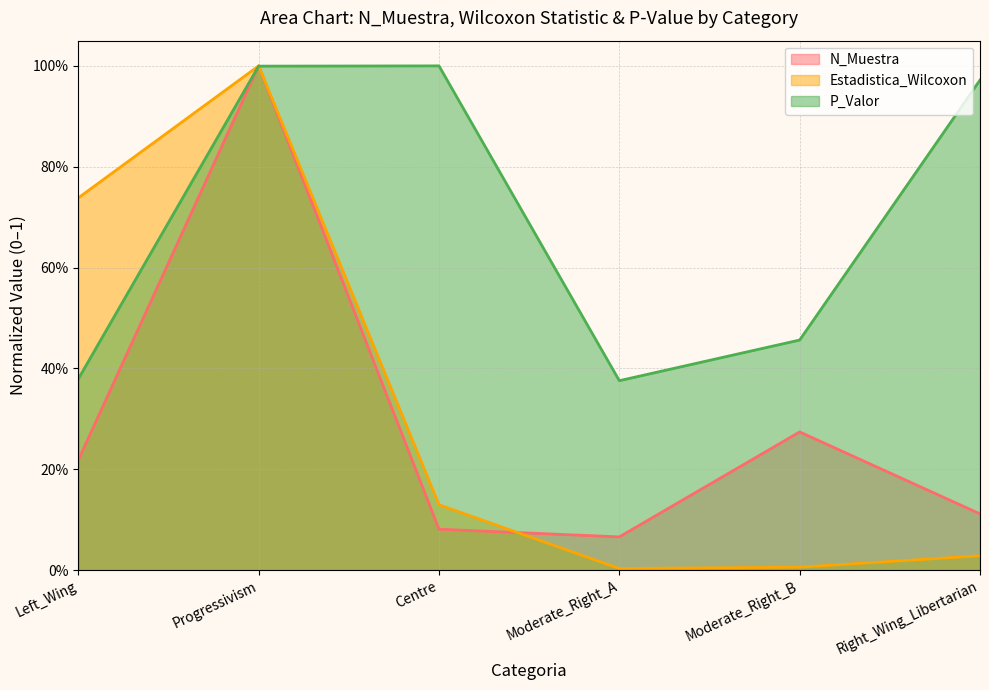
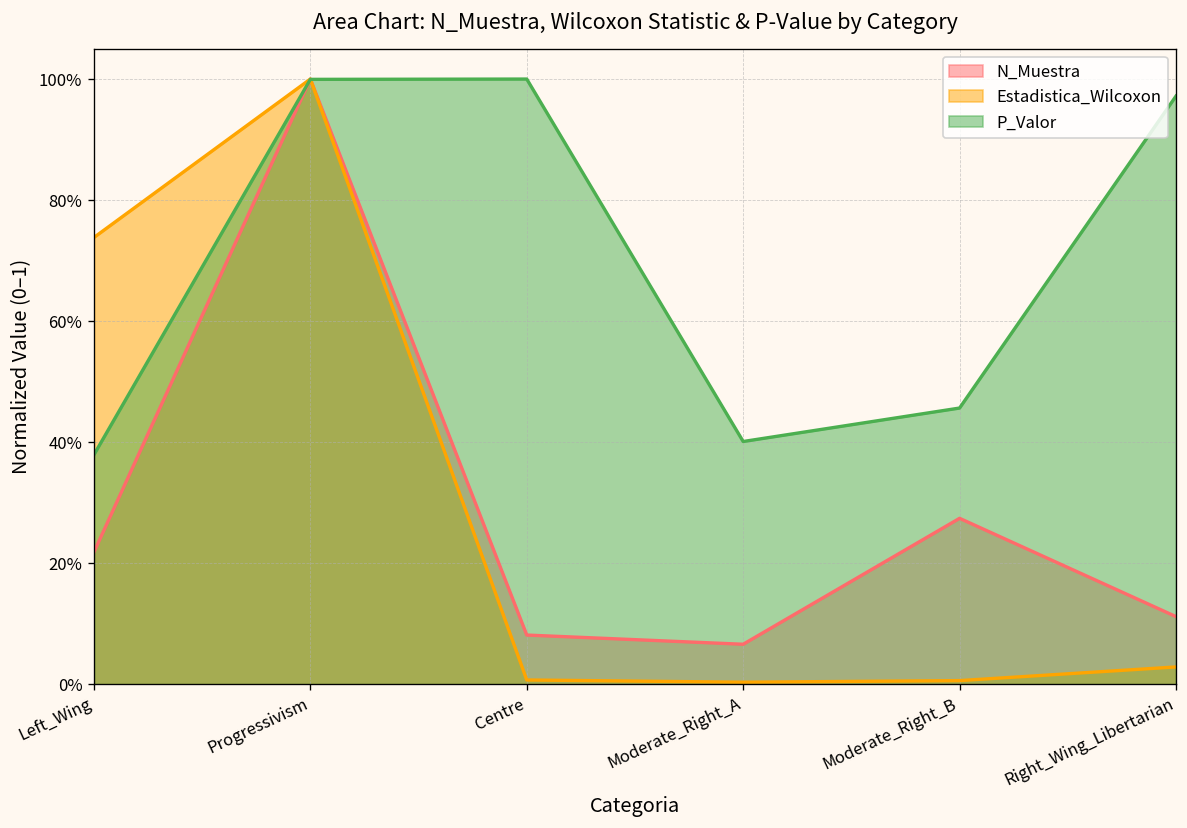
Estadistica_Wilcoxon, Centre: 13% -> 1%
P_Valor, Moderate_Right_A: 38% -> 40%
